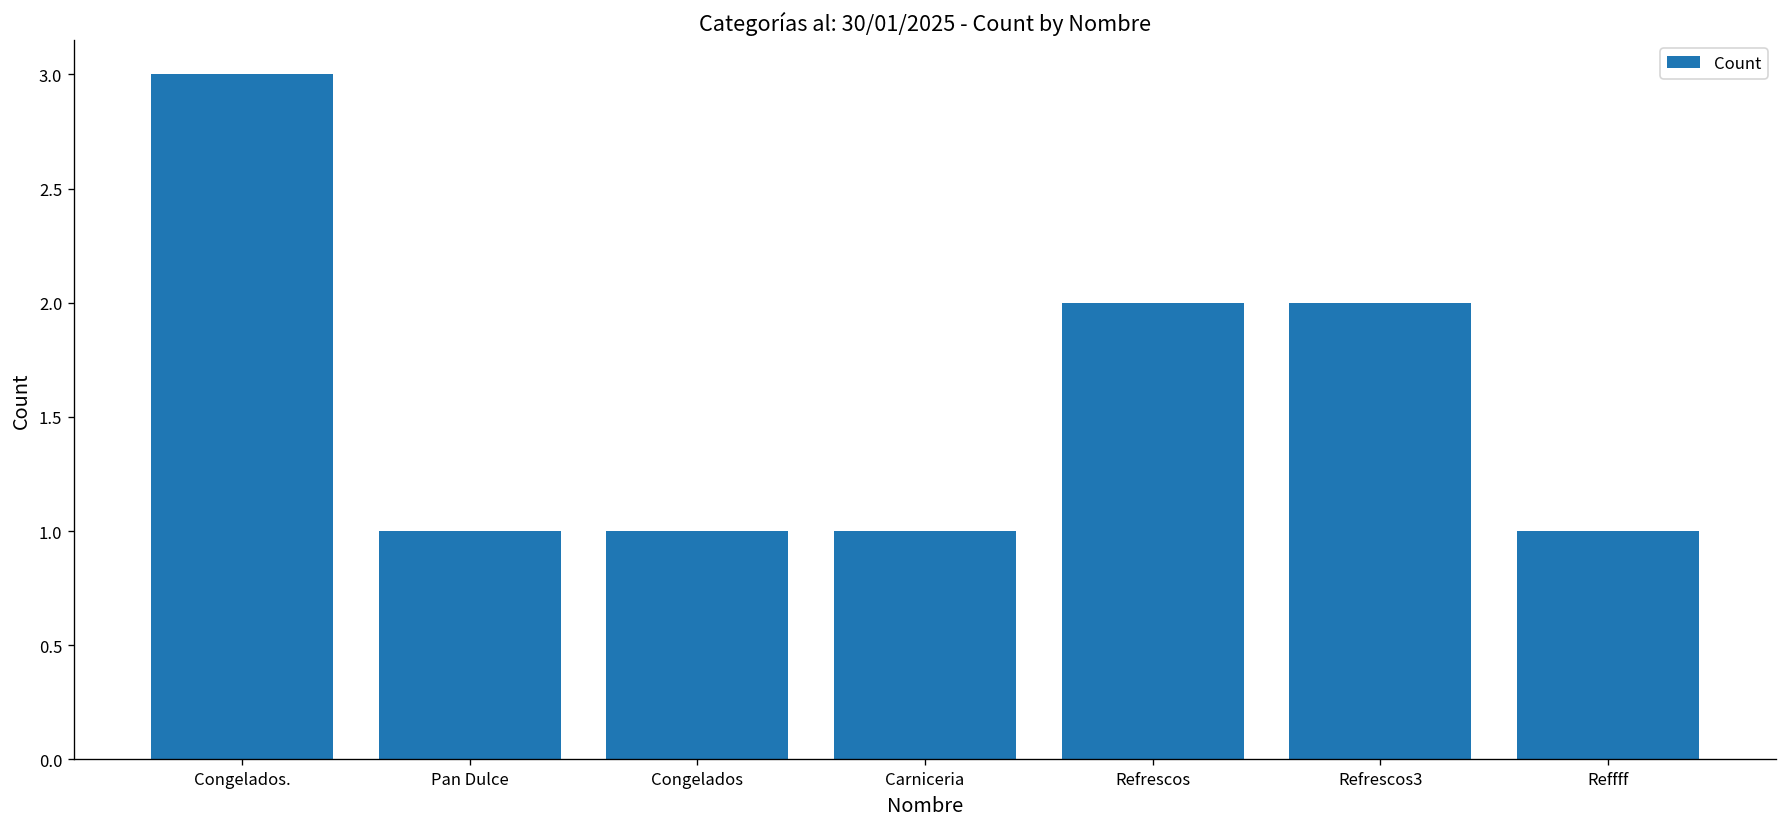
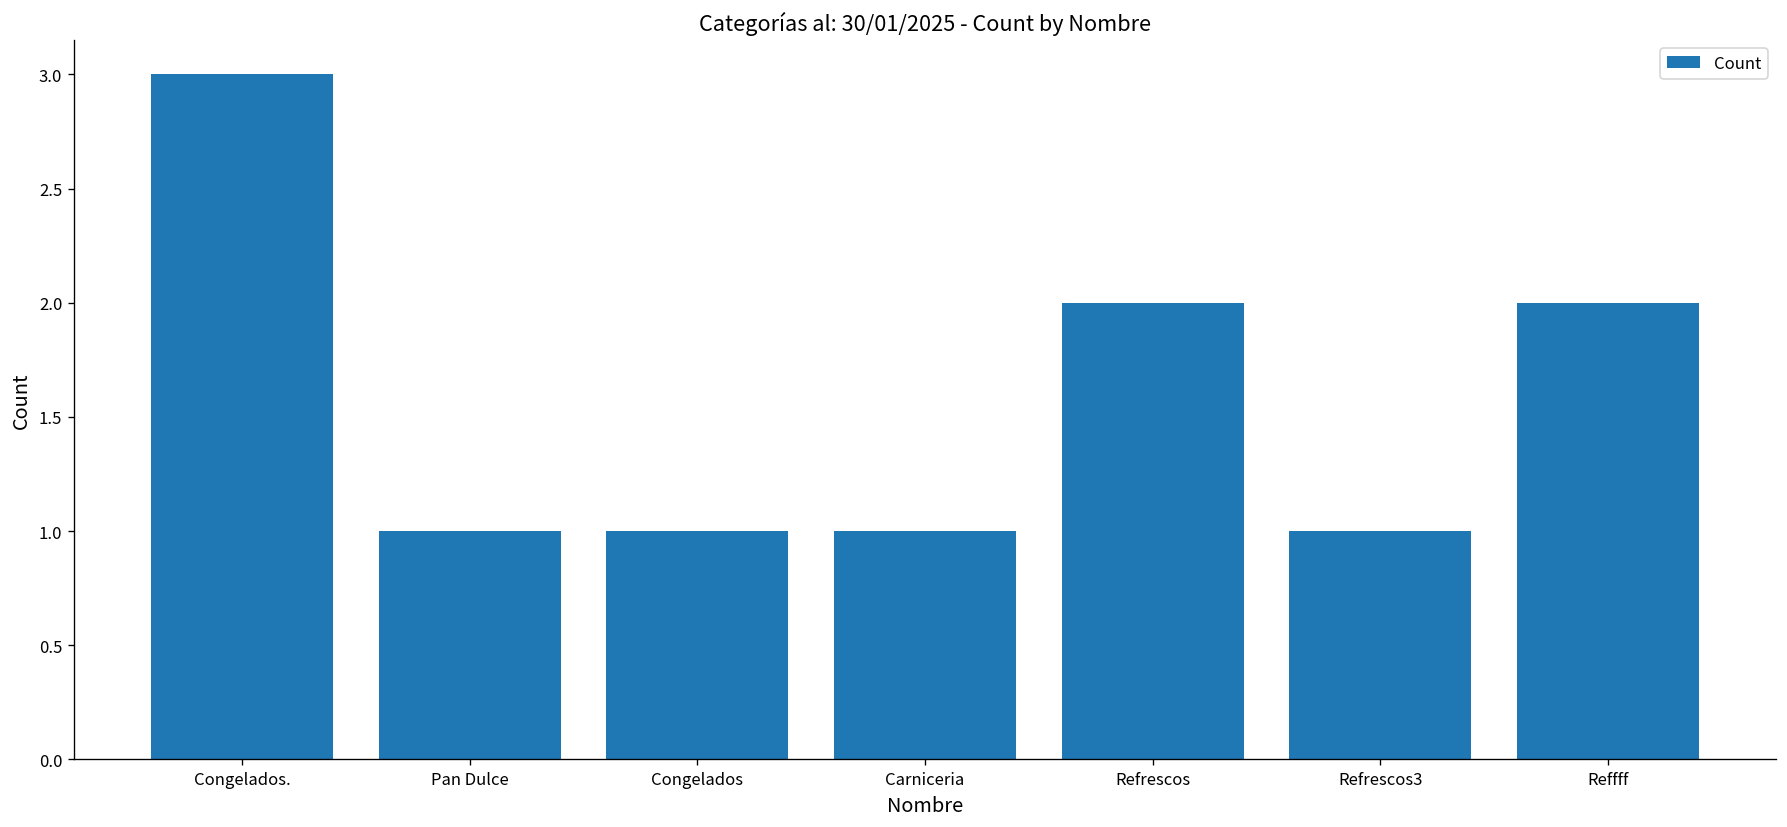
Refrescos3: 2 -> 1
Reffff: 1 -> 2
